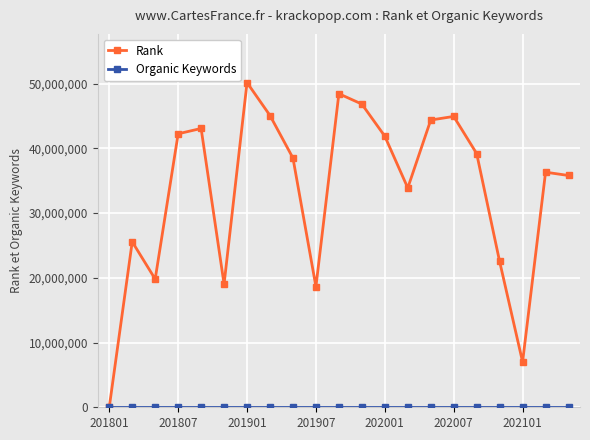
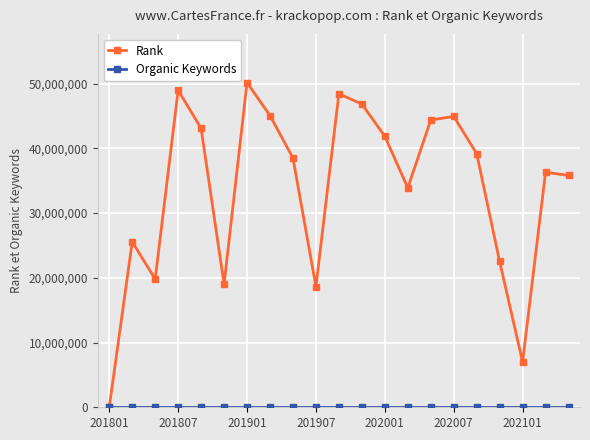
Rank, 201807: 42,000,000 -> 49,000,000
